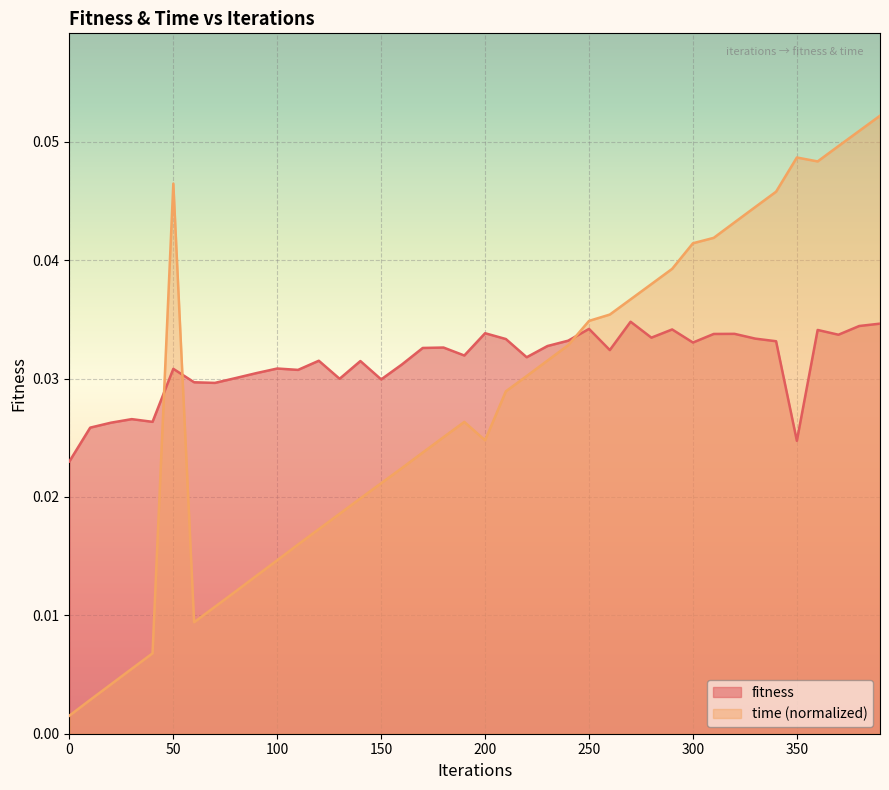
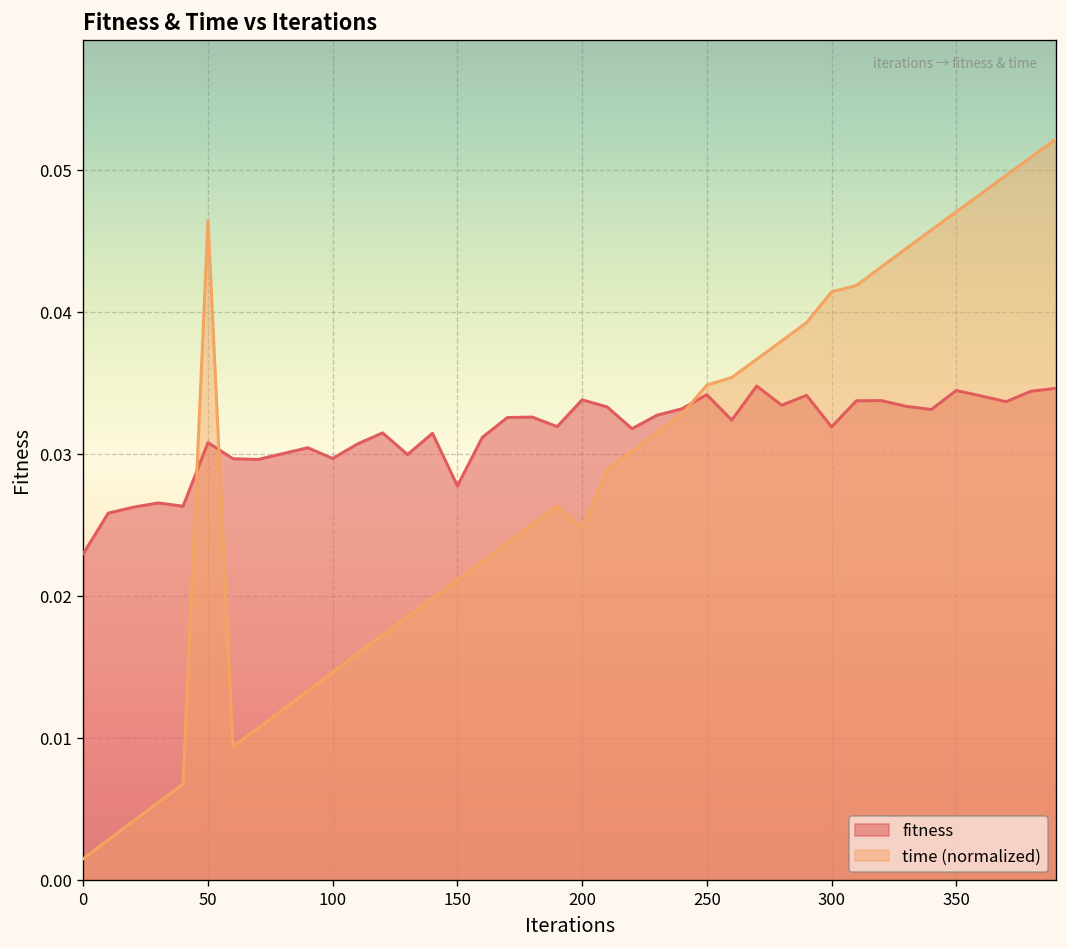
fitness, 100: 0.0309 -> 0.0297
fitness, 150: 0.0299 -> 0.0278
fitness, 300: 0.0330 -> 0.0319
fitness, 350: 0.0247 -> 0.0345
time (normalized), 350: 0.0487 -> 0.0471
